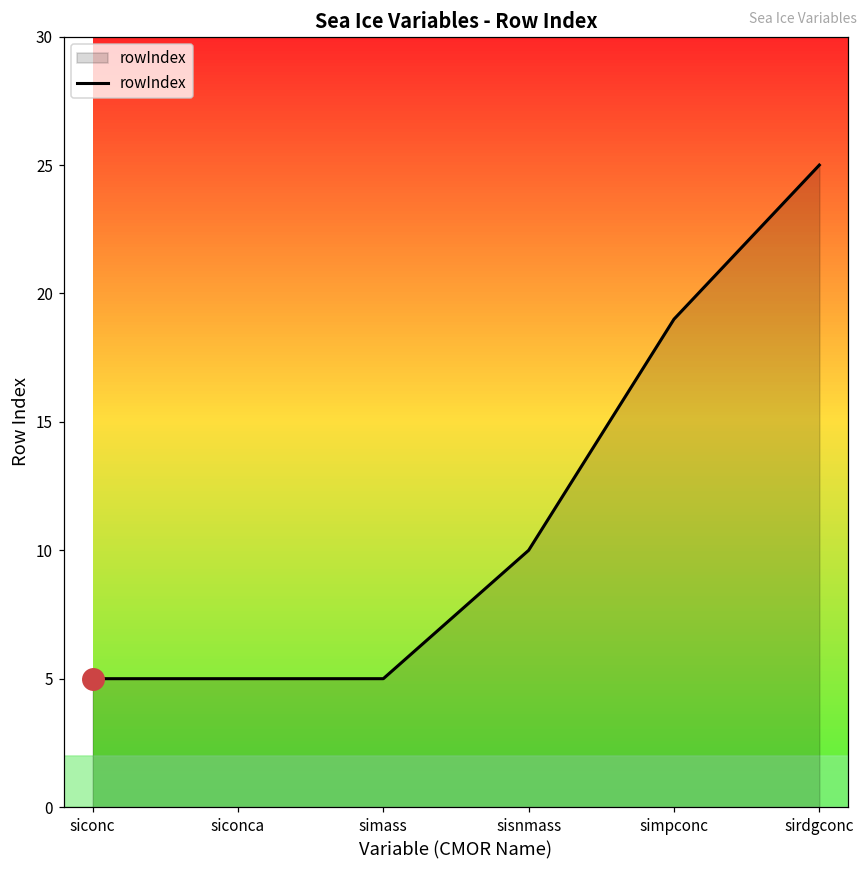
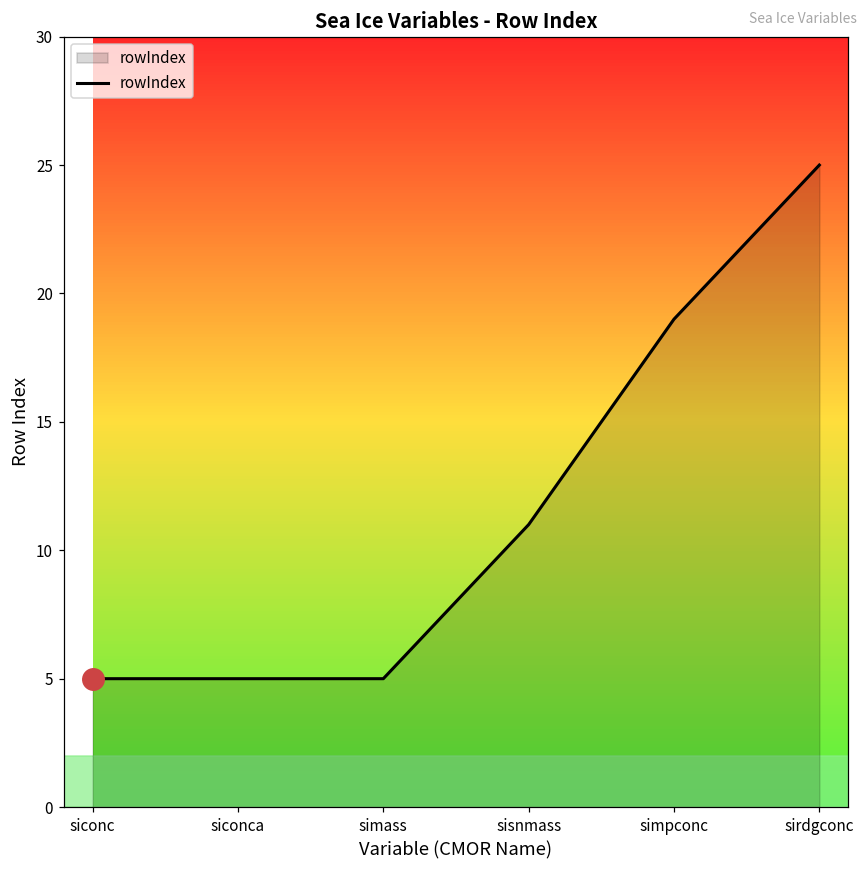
rowIndex, sisnmass: 10 -> 11
